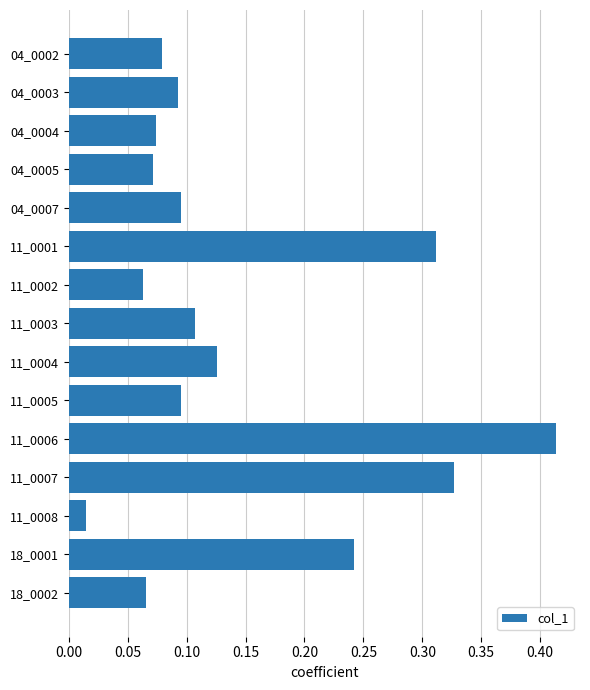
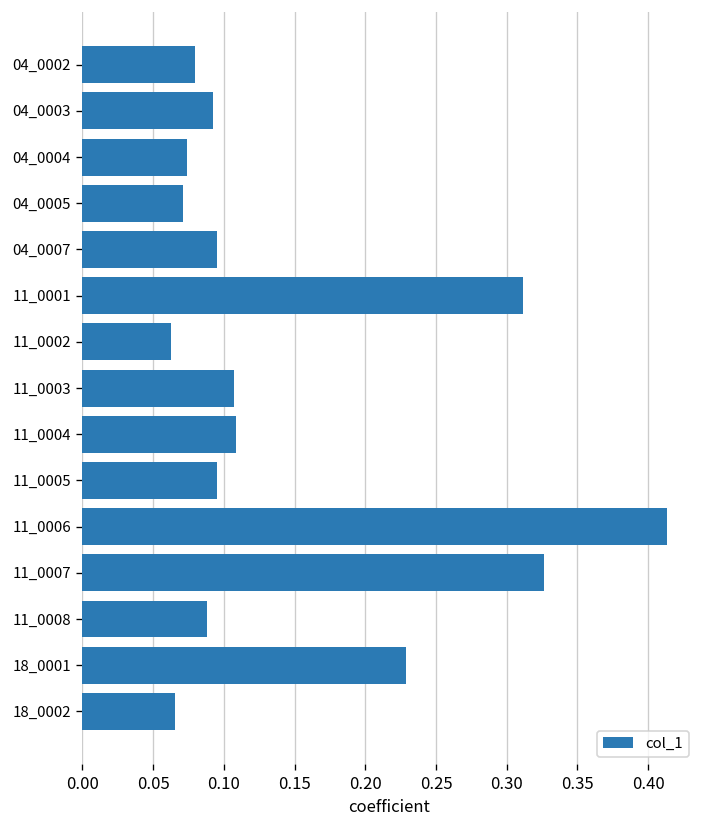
11_0004: 0.126 -> 0.108
11_0008: 0.014 -> 0.088
18_0001: 0.242 -> 0.229
